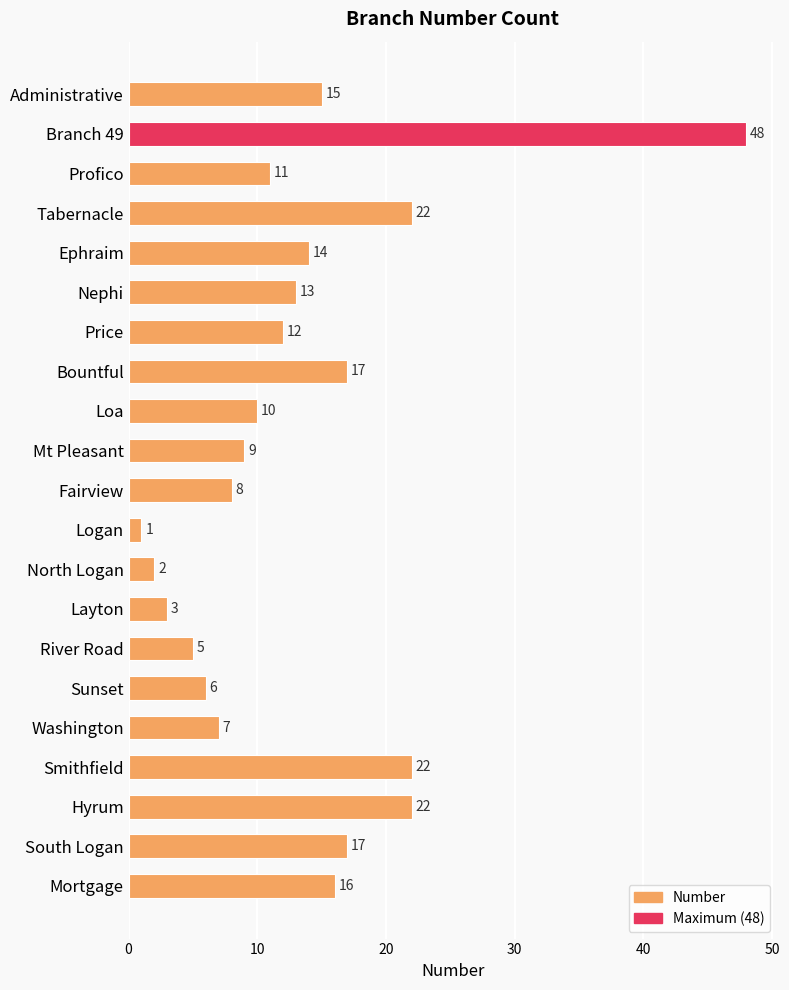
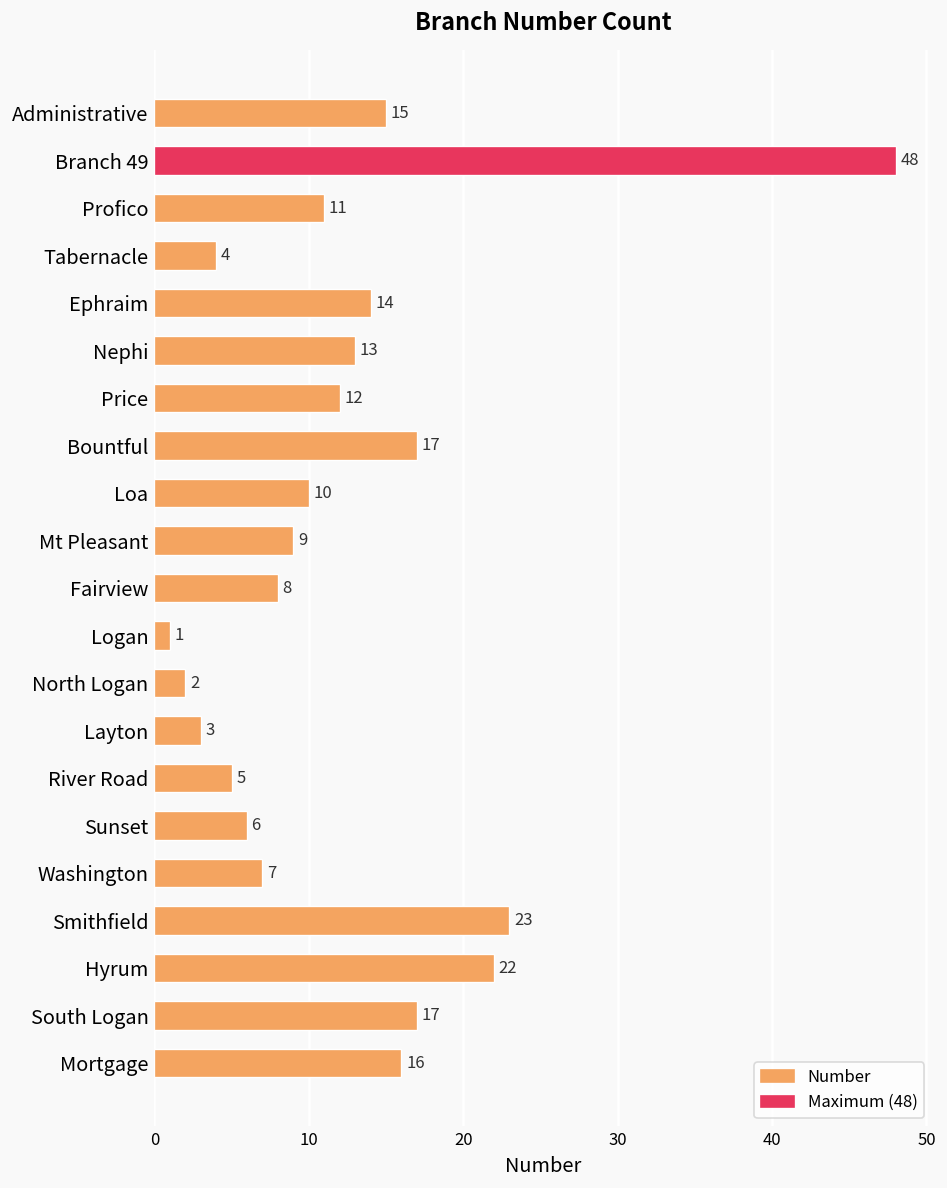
Tabernacle: 22 -> 4
Smithfield: 22 -> 23
